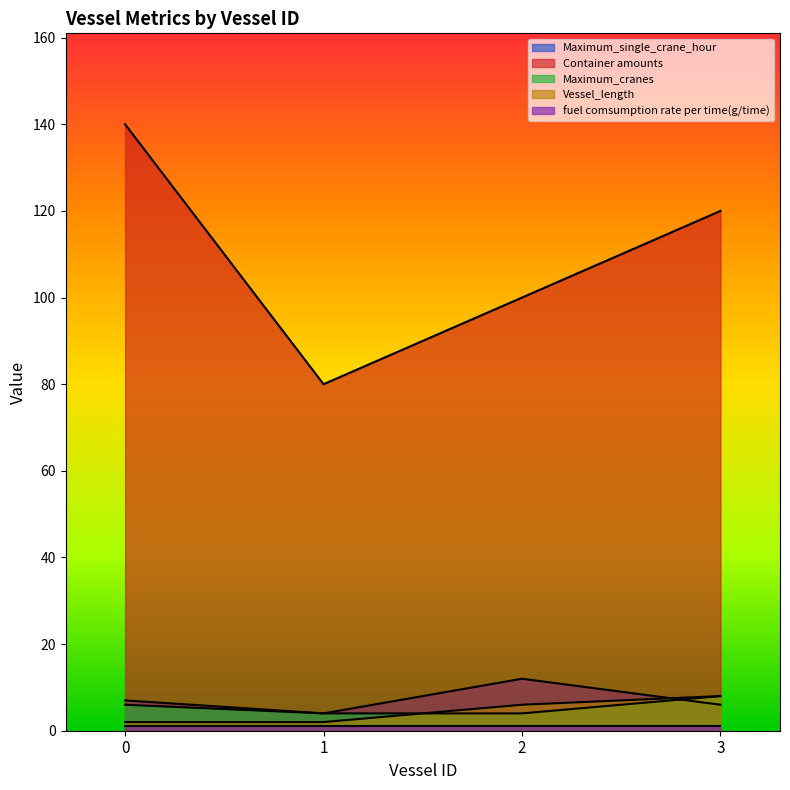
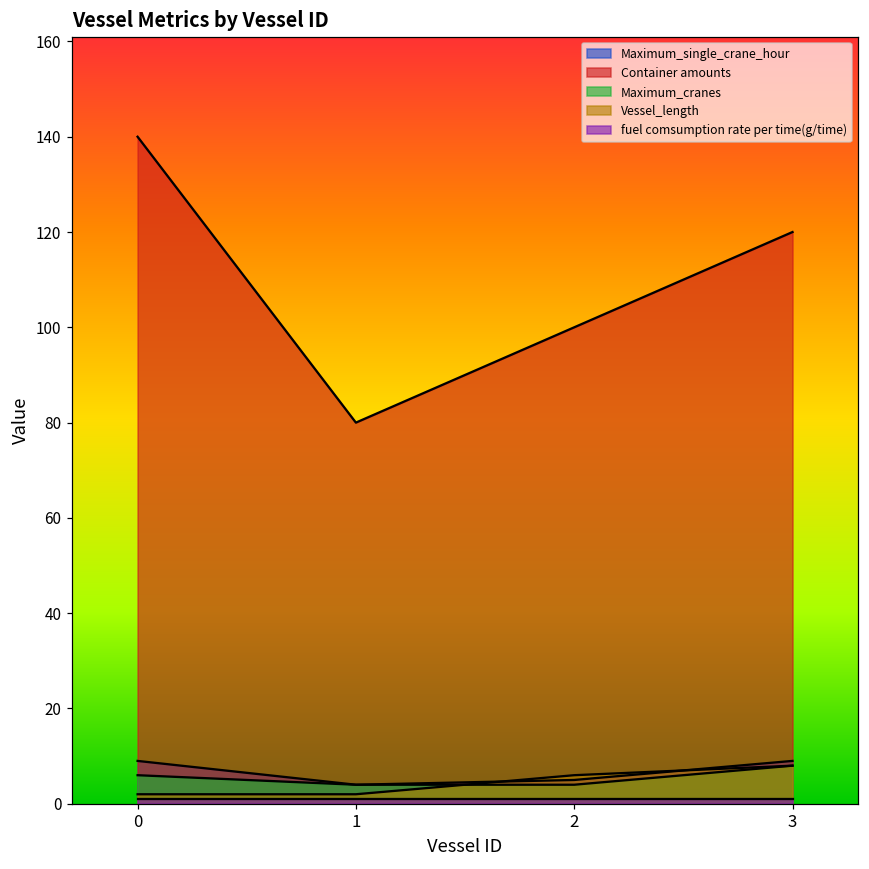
Maximum_single_crane_hour, 0: 7 -> 9
Maximum_single_crane_hour, 2: 12 -> 5
Maximum_single_crane_hour, 3: 6 -> 9
